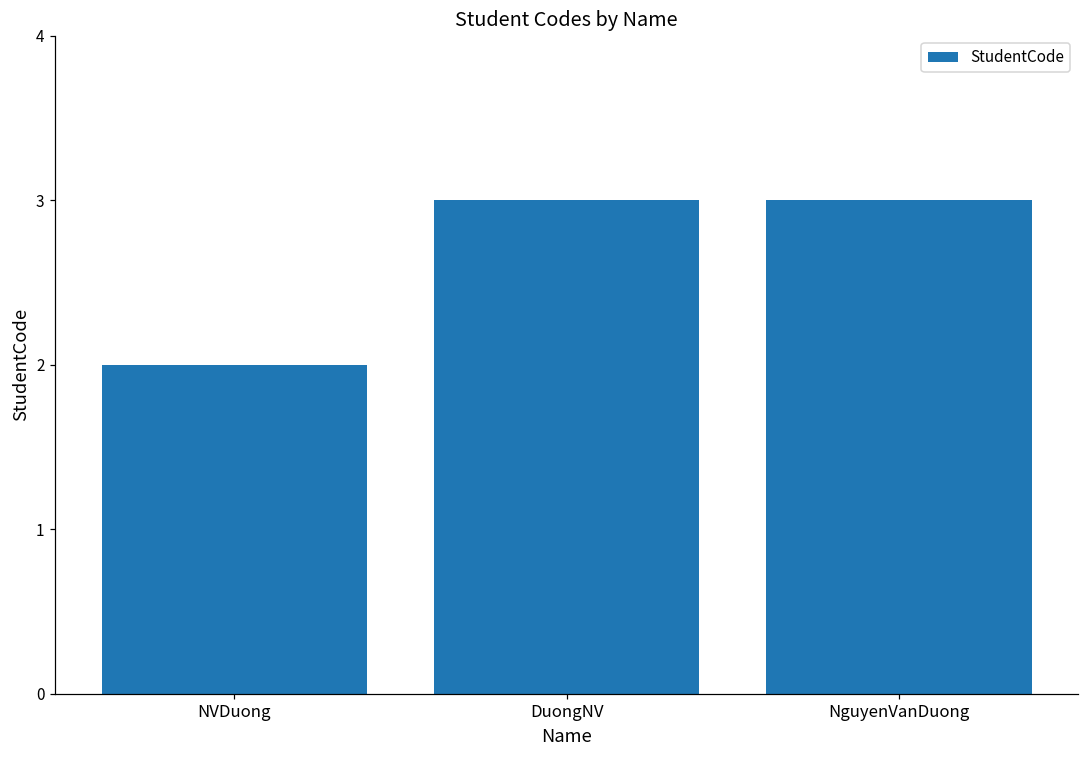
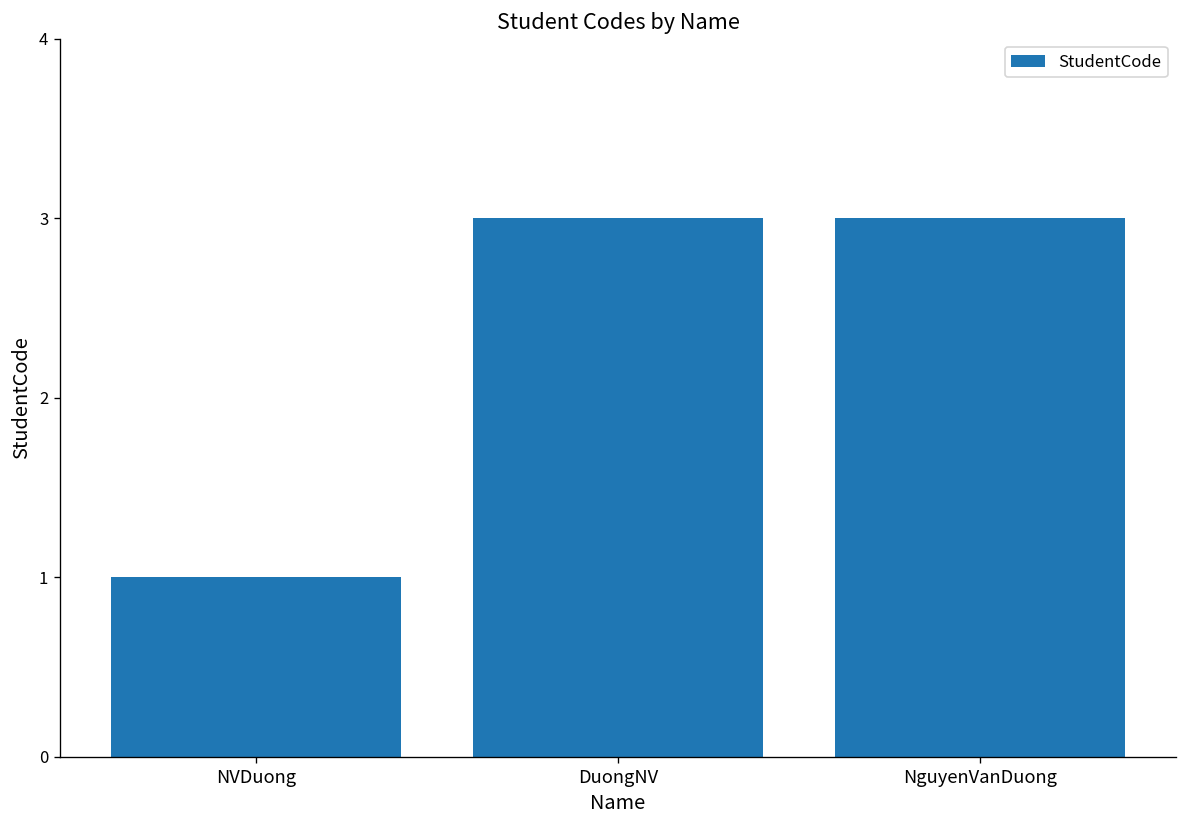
NVDuong: 2 -> 1
